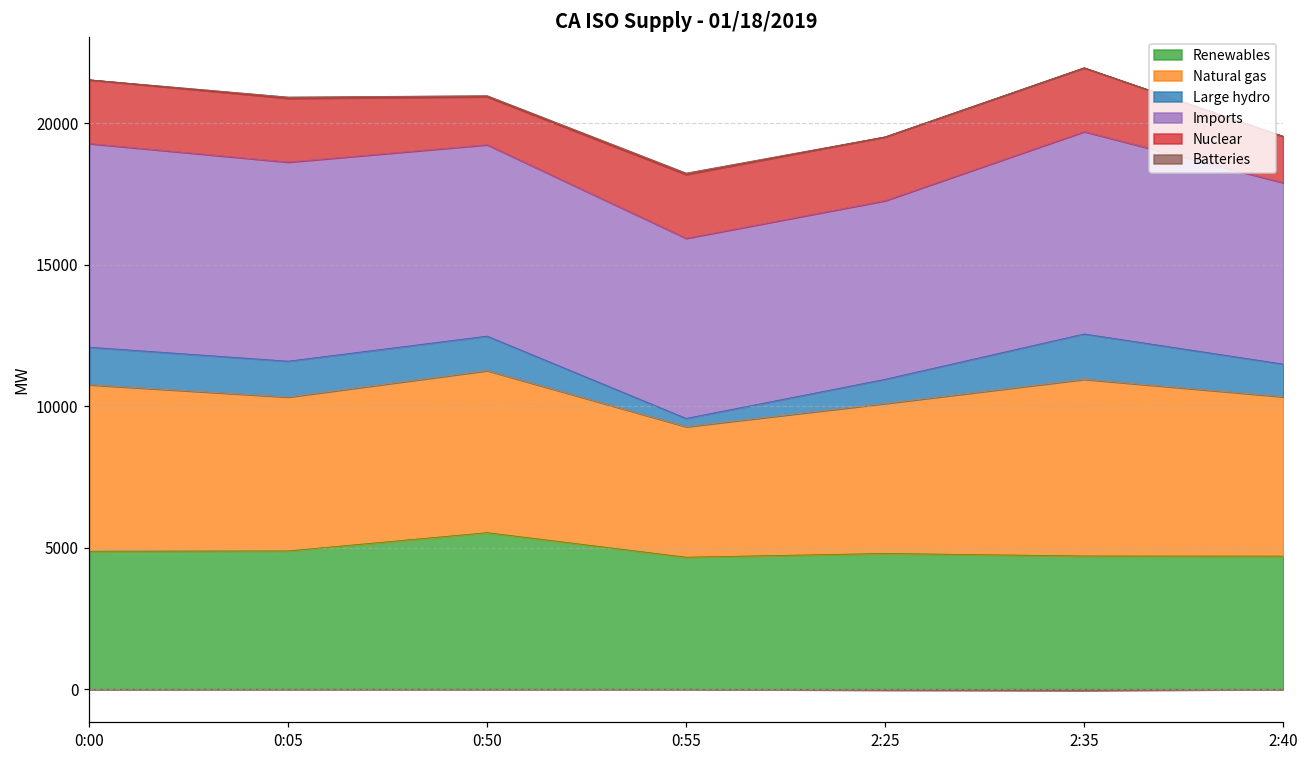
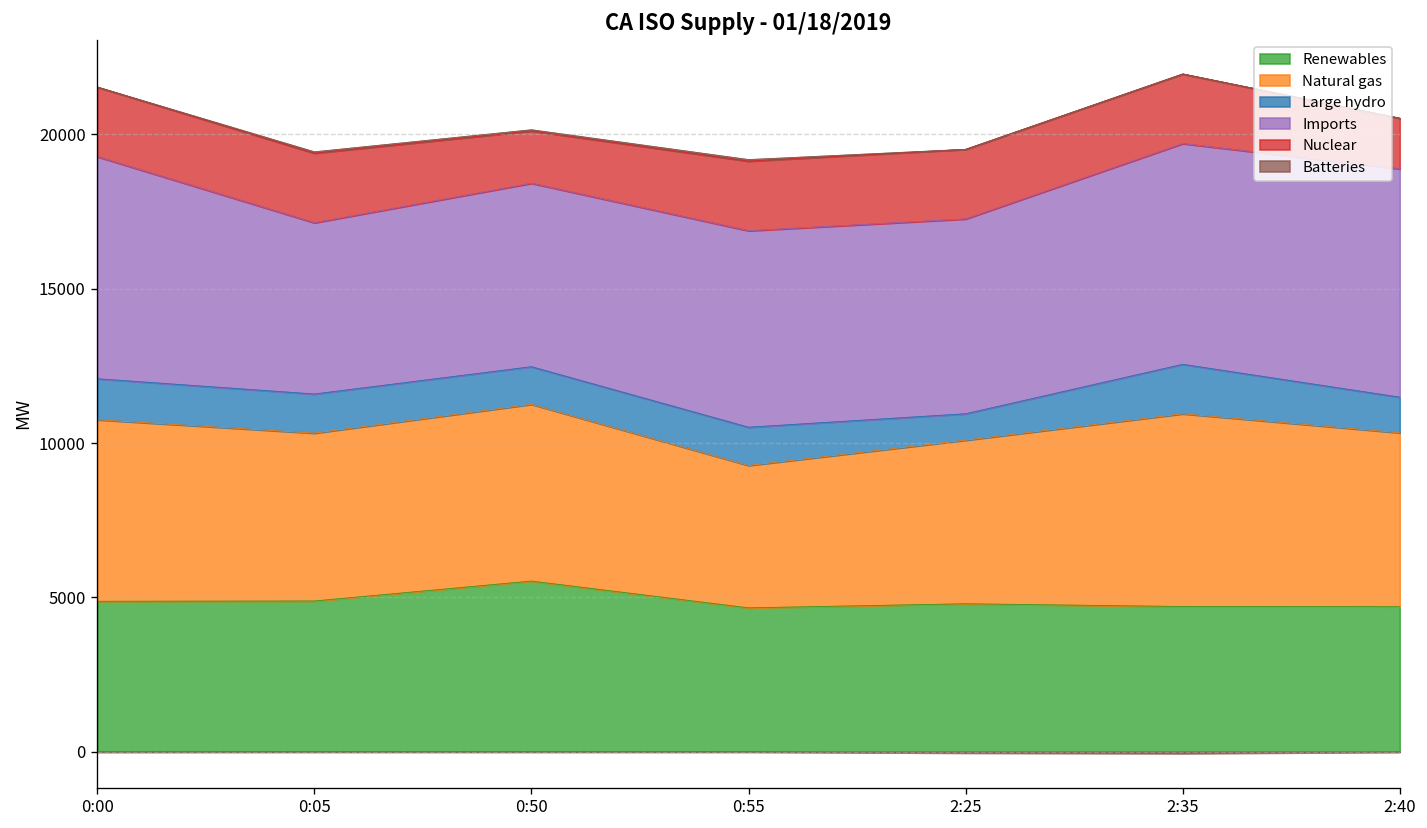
Imports, 0:05: 7000 -> 5500
Imports, 0:50: 6800 -> 5900
Large hydro, 0:55: 300 -> 1200
Imports, 2:40: 6400 -> 7400
